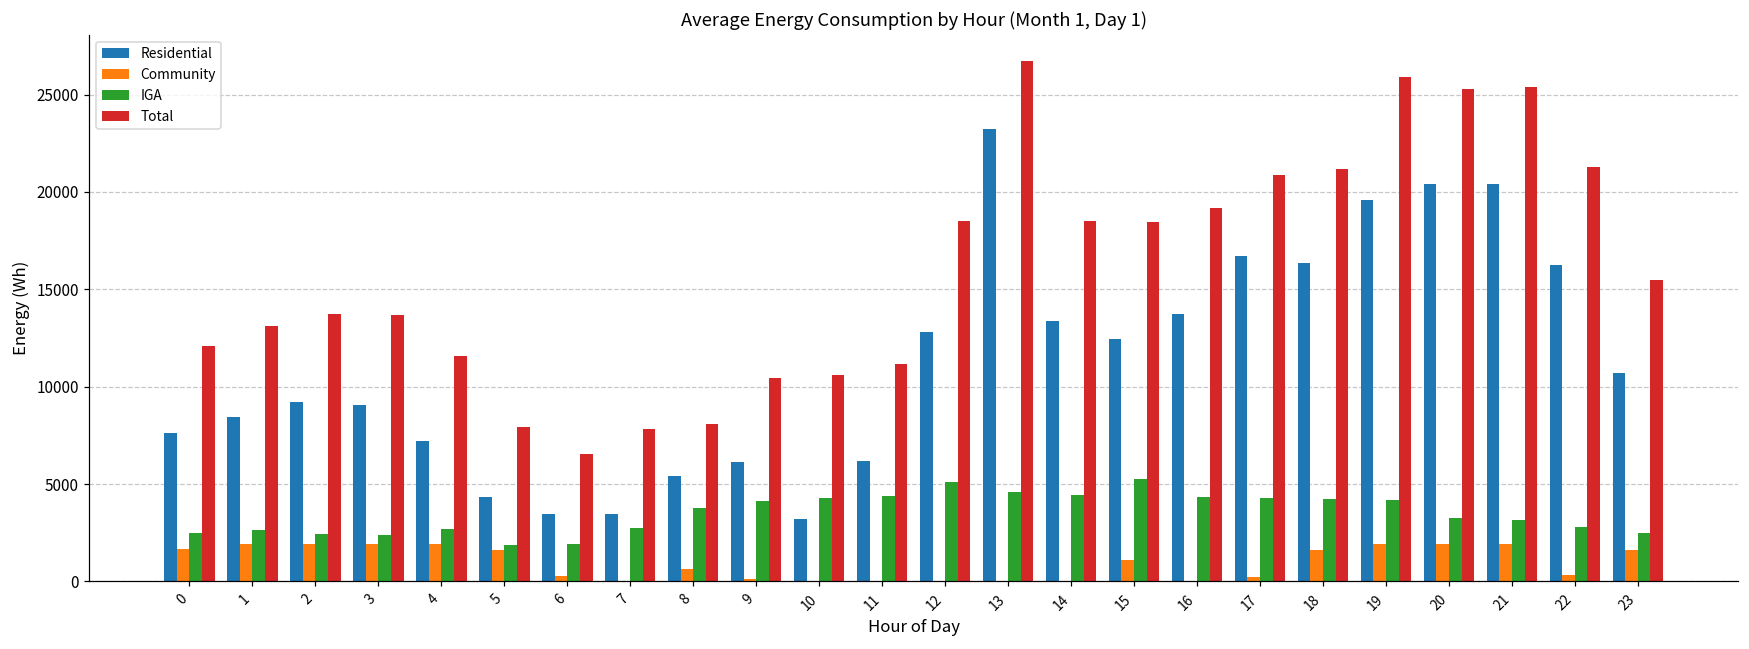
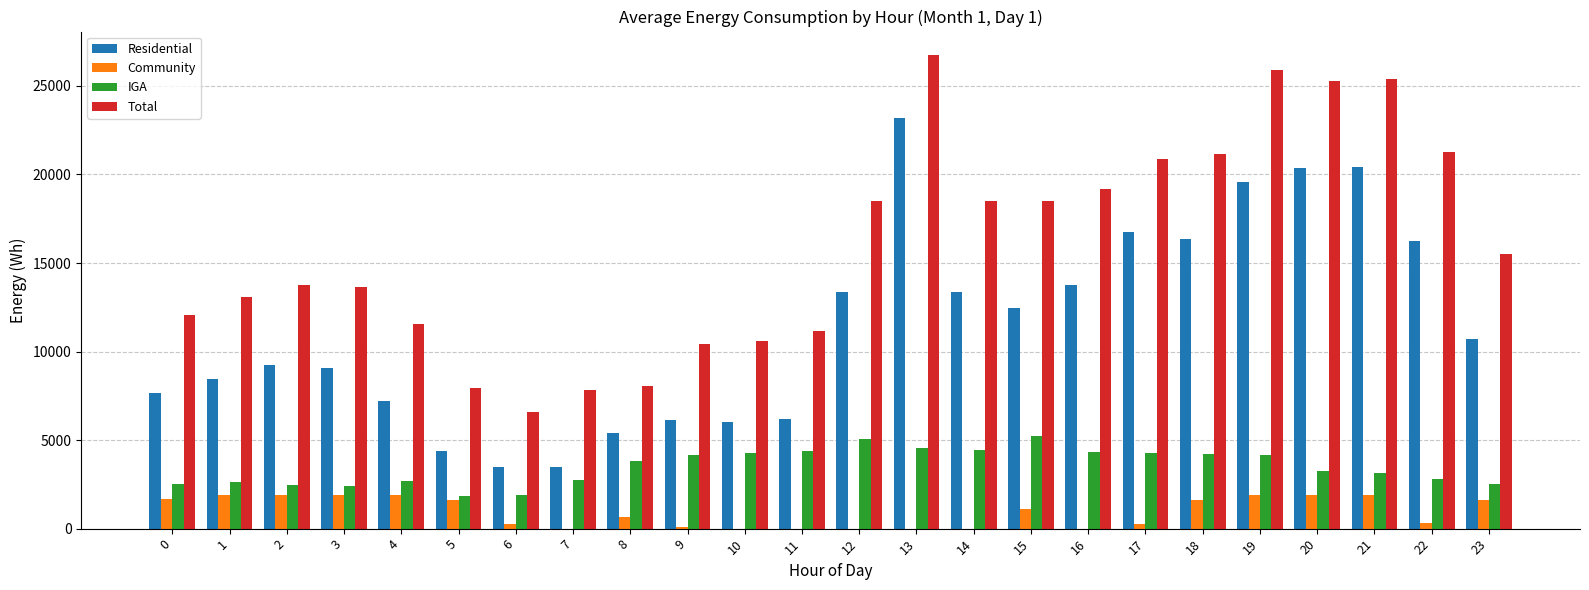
Residential, 10: 3200 -> 6000
Residential, 12: 12800 -> 13300
